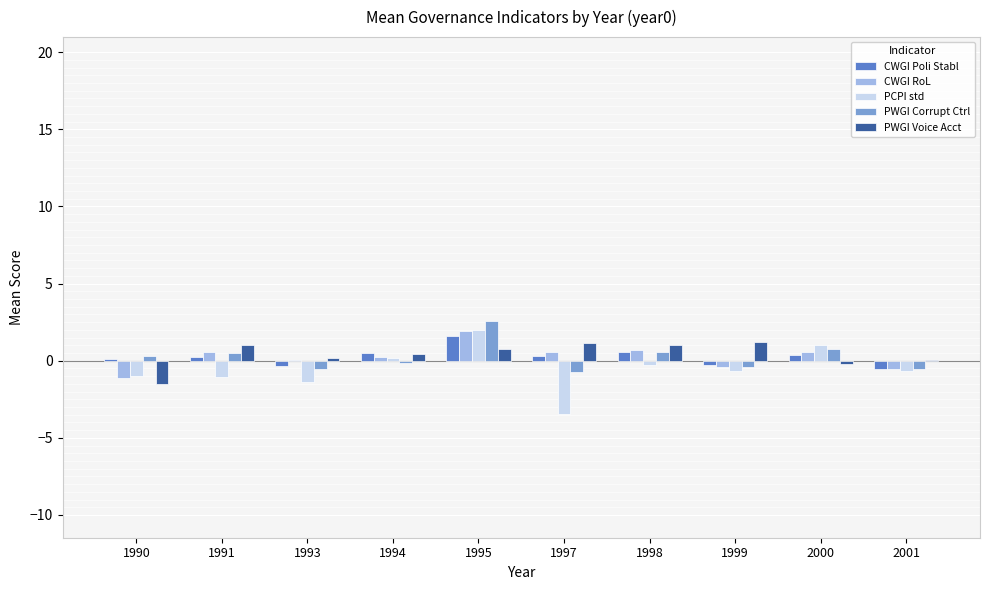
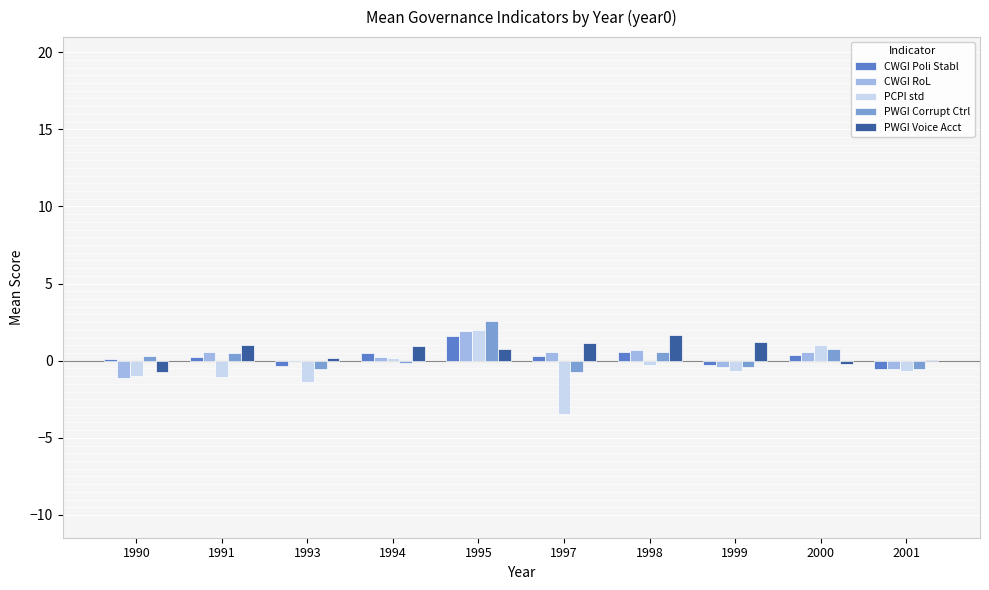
PWGI Voice Acct, 1990: -1.5 -> -0.7
PWGI Voice Acct, 1994: 0.4 -> 0.9
PWGI Voice Acct, 1998: 1.0 -> 1.6
